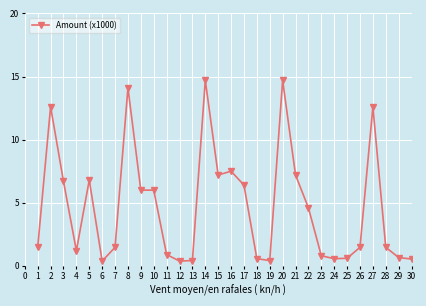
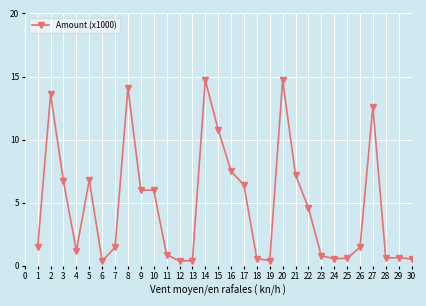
2: 12.6 -> 13.6
15: 7.2 -> 10.8
28: 1.5 -> 0.6
